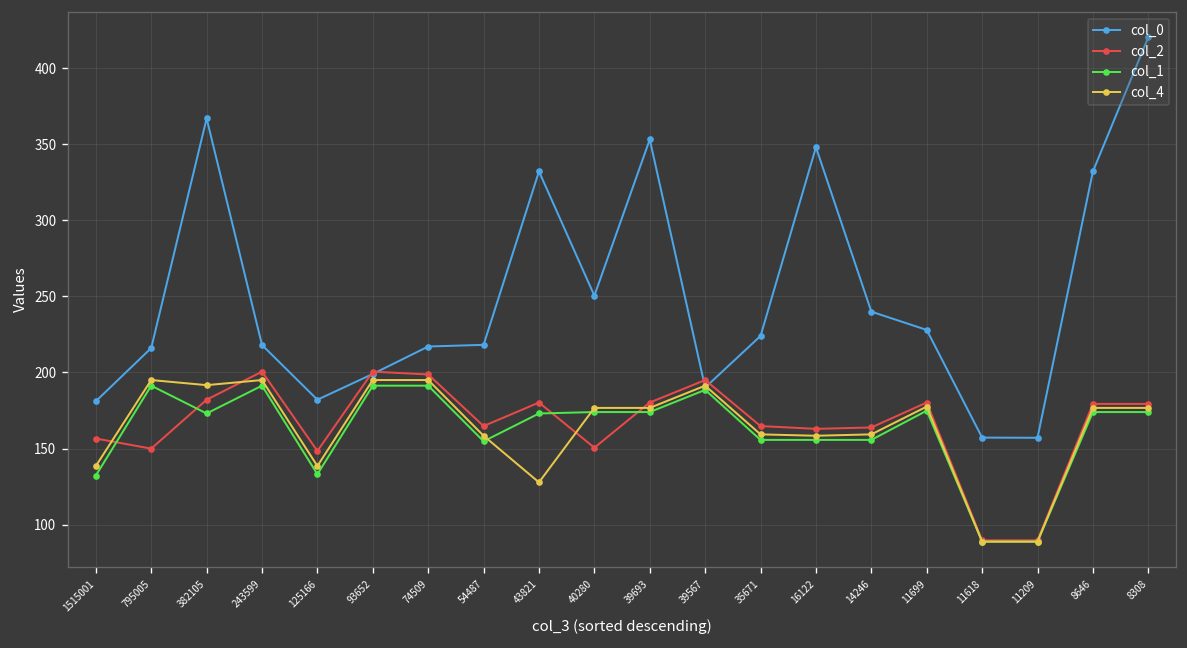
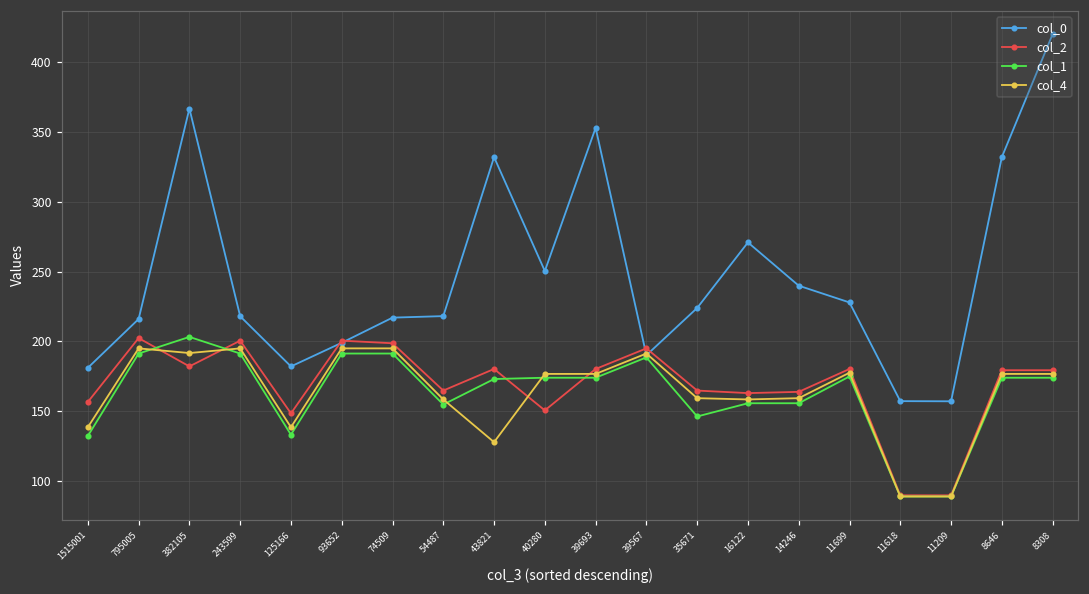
col_2, 795005: 150 -> 202
col_1, 382105: 173 -> 203
col_1, 35671: 156 -> 146
col_0, 16122: 348 -> 271
